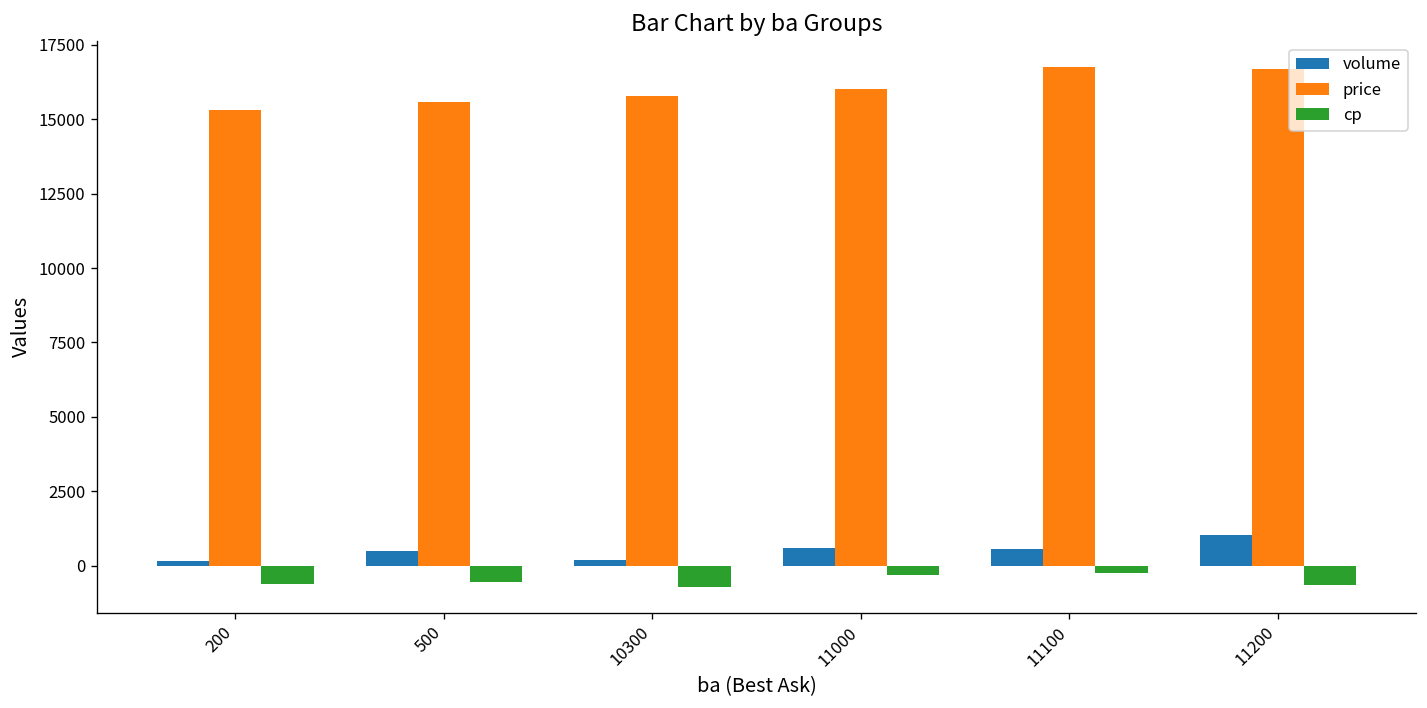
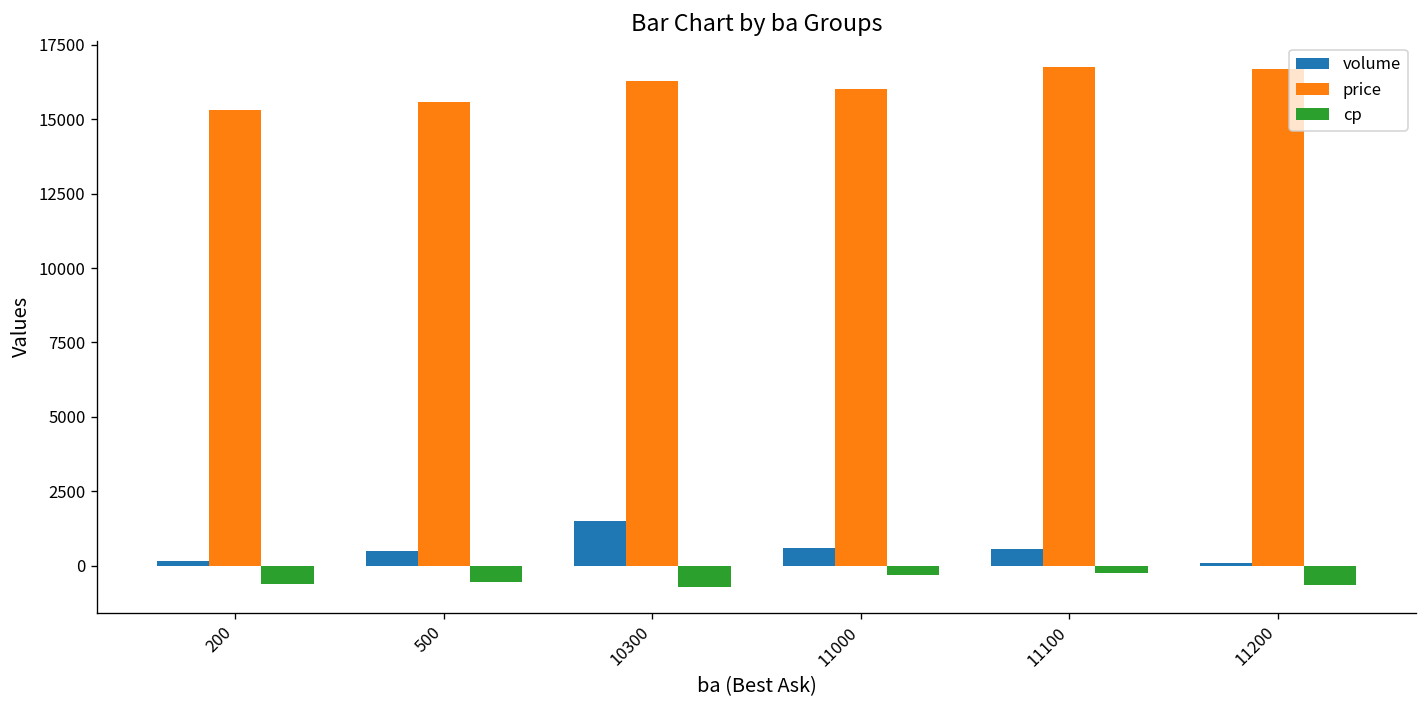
volume, 10300: 200 -> 1500
price, 10300: 15800 -> 16300
volume, 11200: 1000 -> 100
